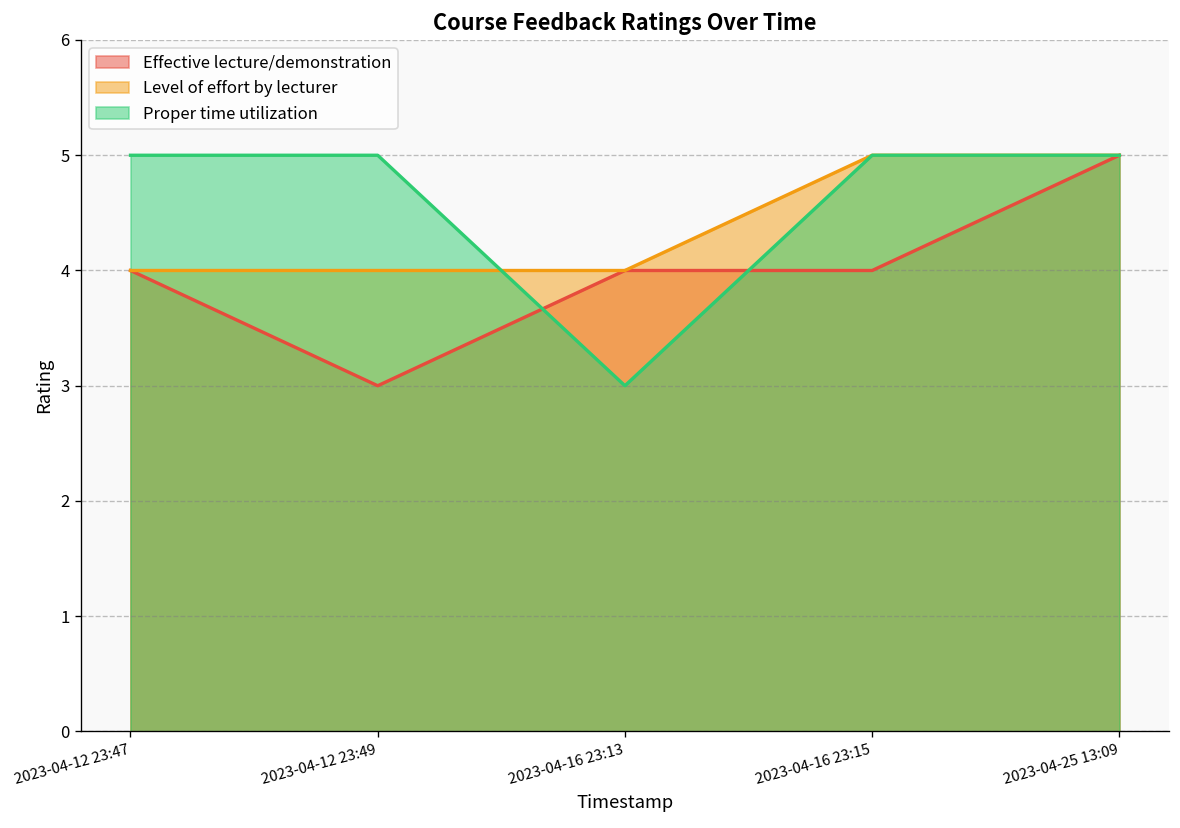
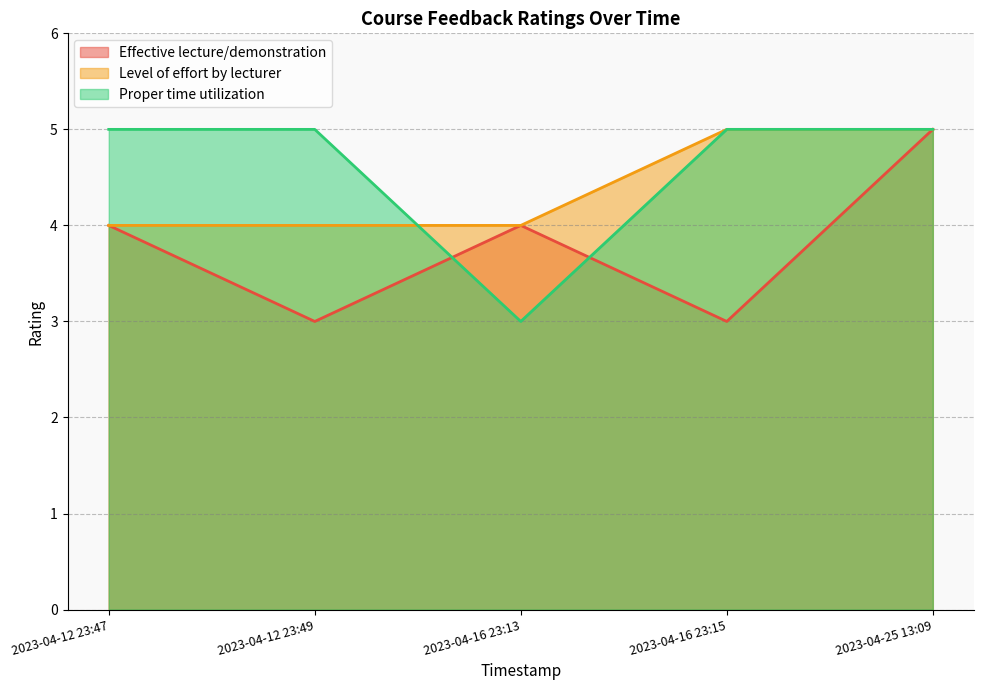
Effective lecture/demonstration, 2023-04-16 23:15: 4 -> 3
